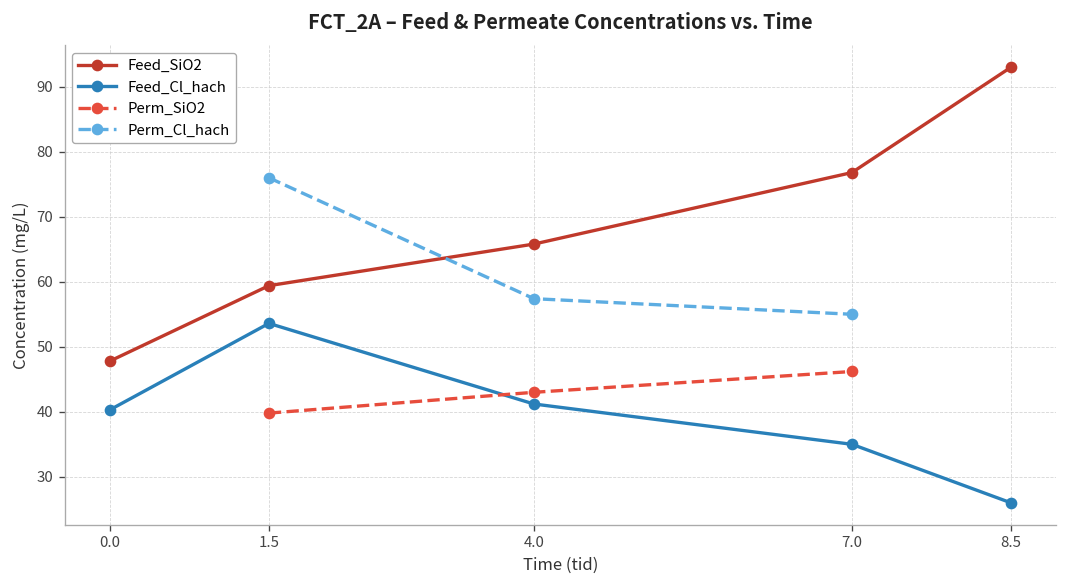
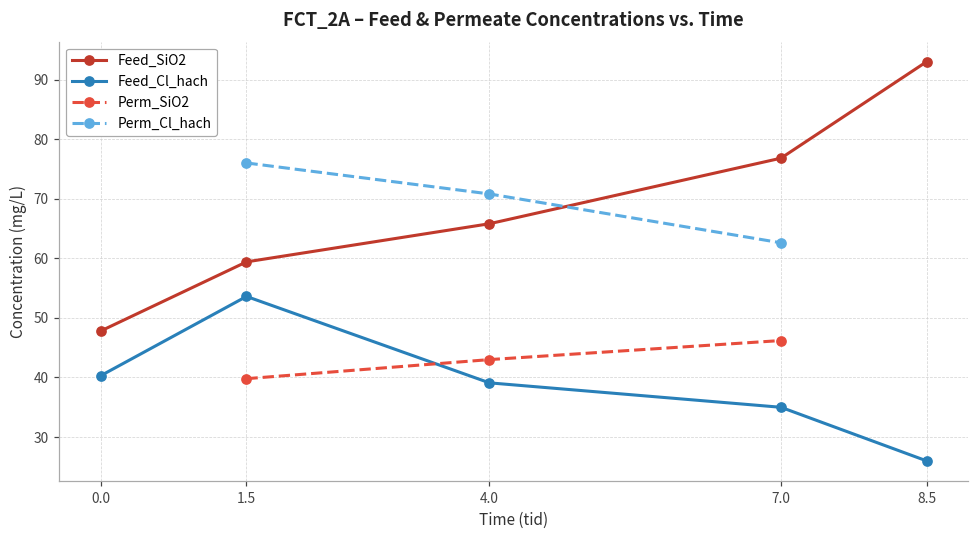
Feed_Cl_hach, 4.0: 41 -> 39
Perm_Cl_hach, 4.0: 57 -> 71
Perm_Cl_hach, 7.0: 55 -> 63
